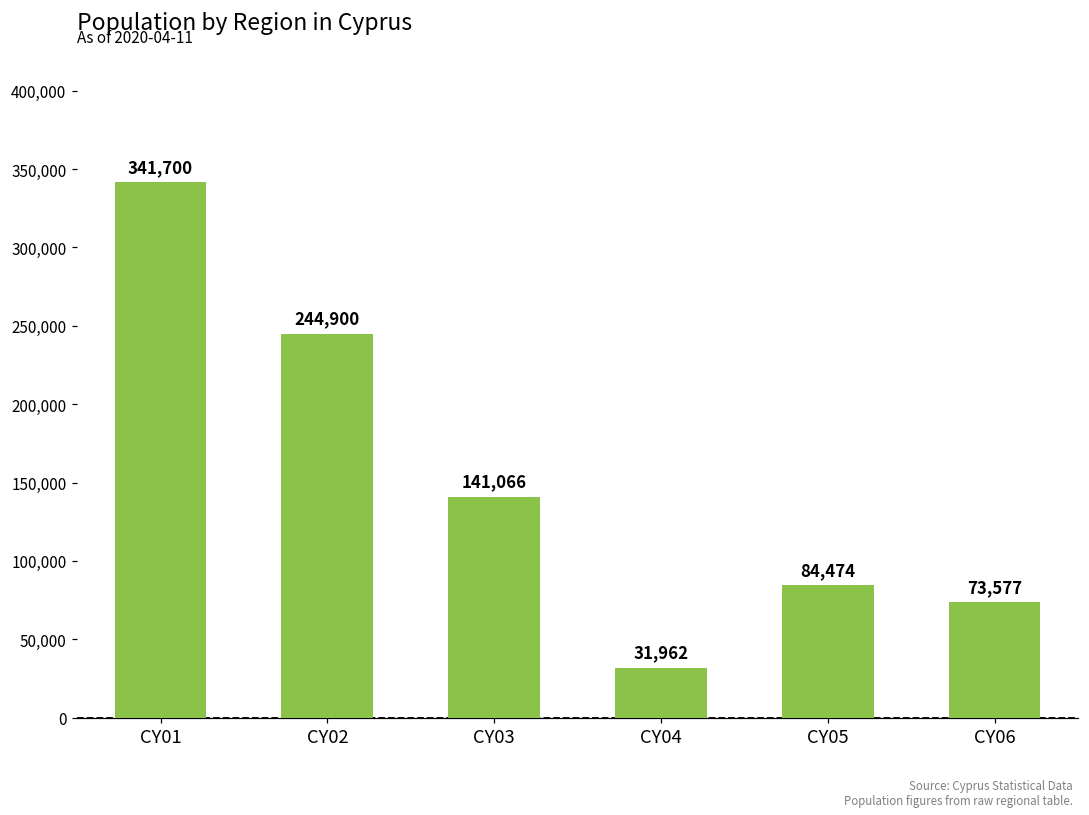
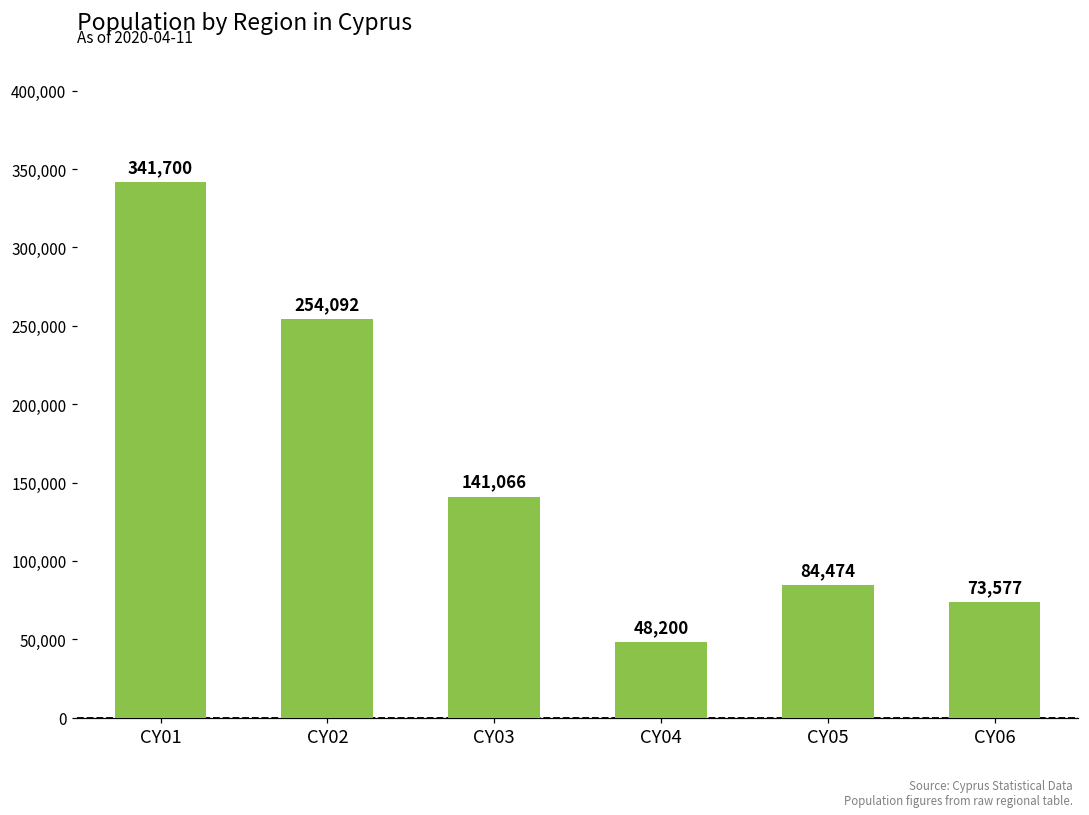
CY02: 244,900 -> 254,092
CY04: 31,962 -> 48,200
